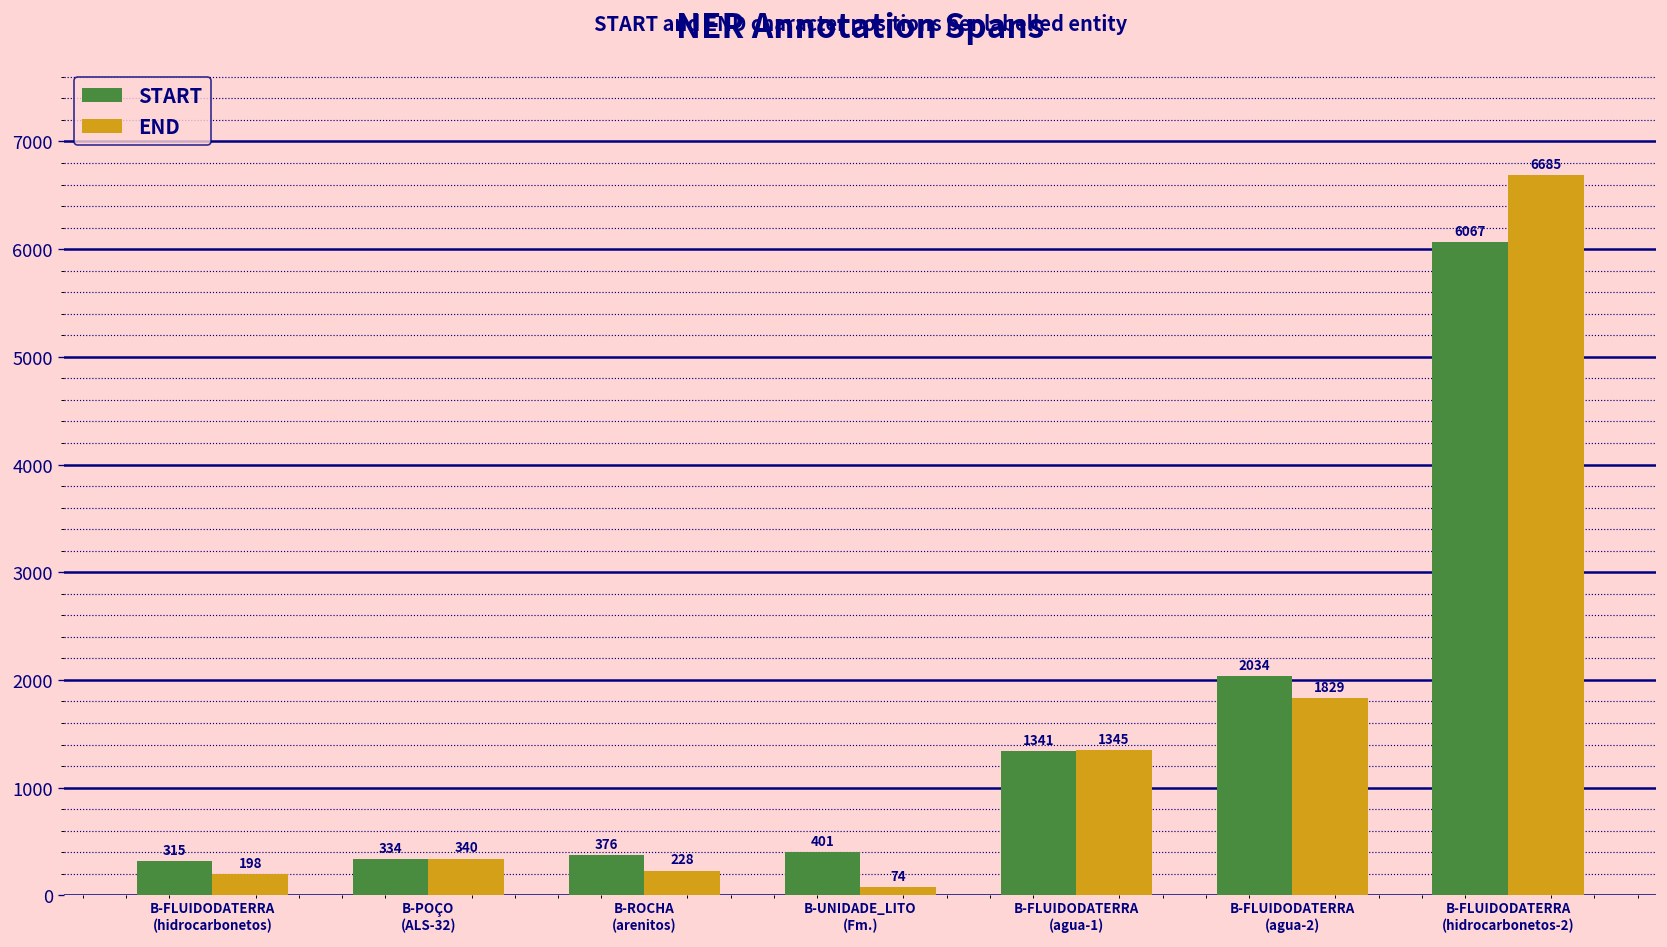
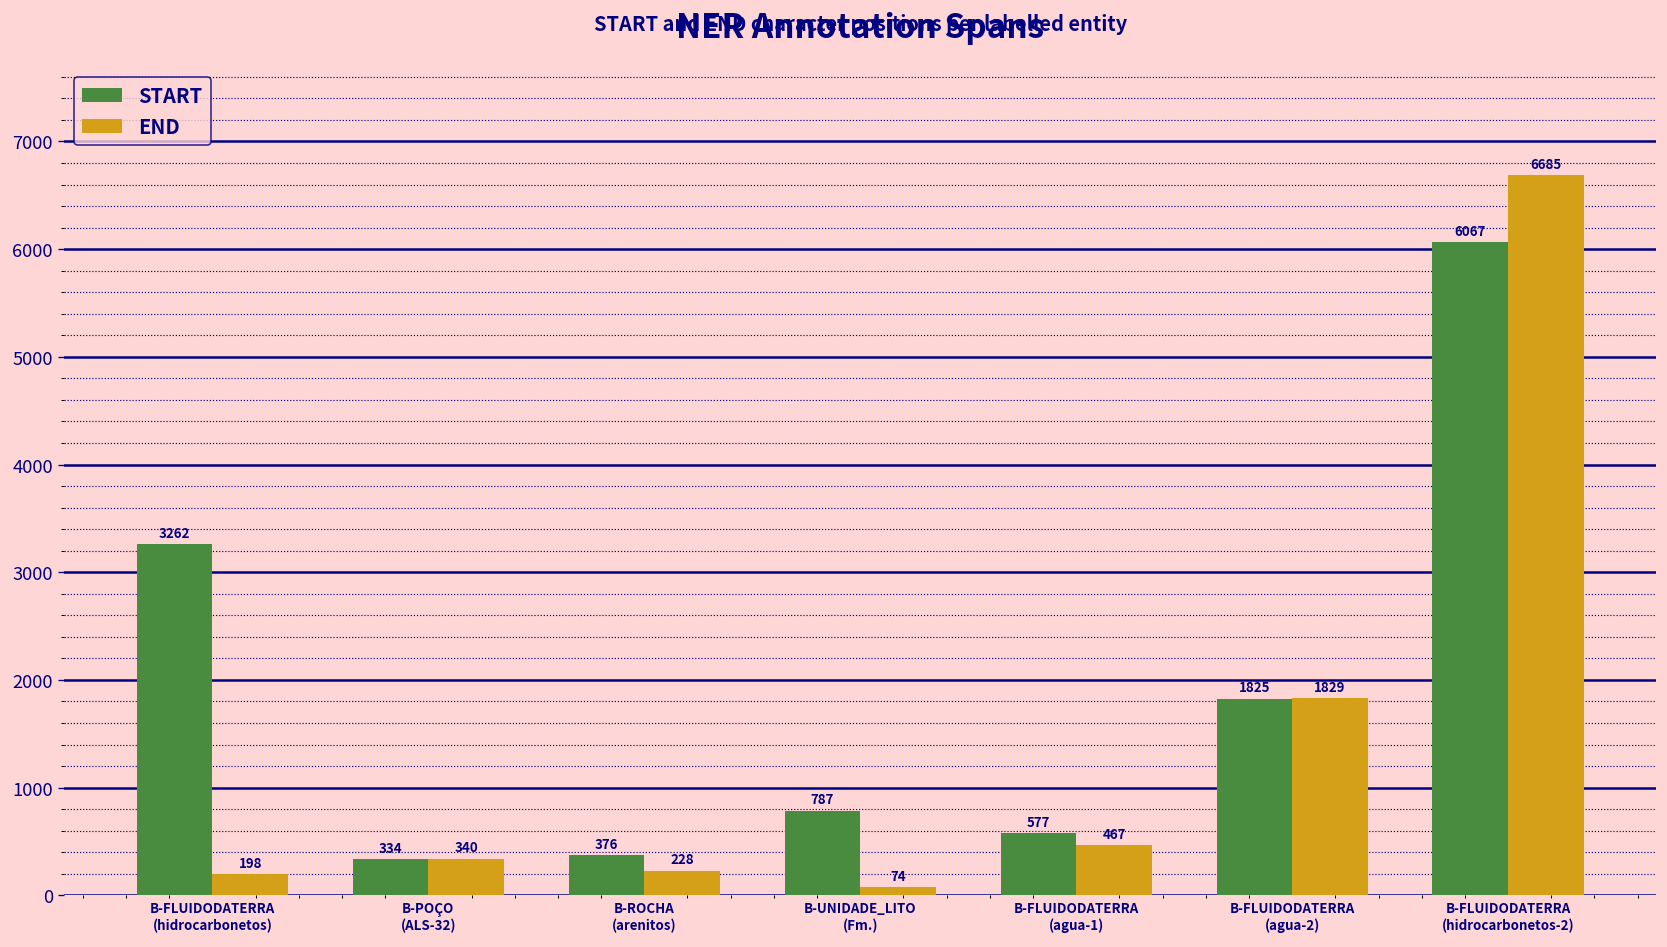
START, B-FLUIDODATERRA (hidrocarbonetos): 315 -> 3262
START, B-UNIDADE_LITO (Fm.): 401 -> 787
START, B-FLUIDODATERRA (agua-1): 1341 -> 577
END, B-FLUIDODATERRA (agua-1): 1345 -> 467
START, B-FLUIDODATERRA (agua-2): 2034 -> 1825
